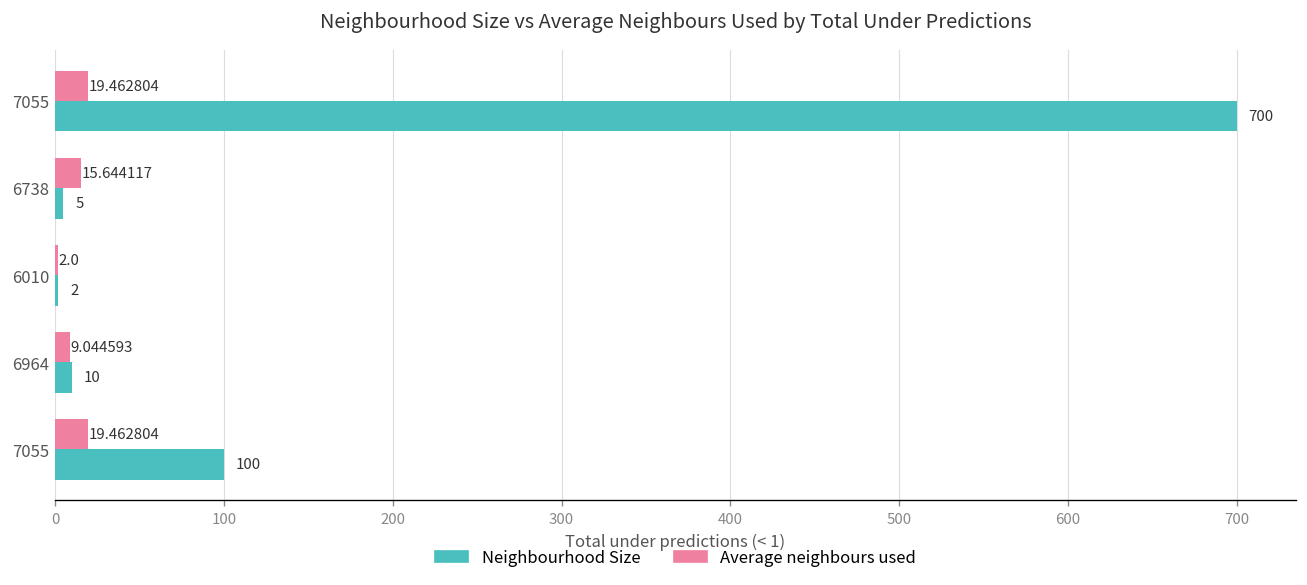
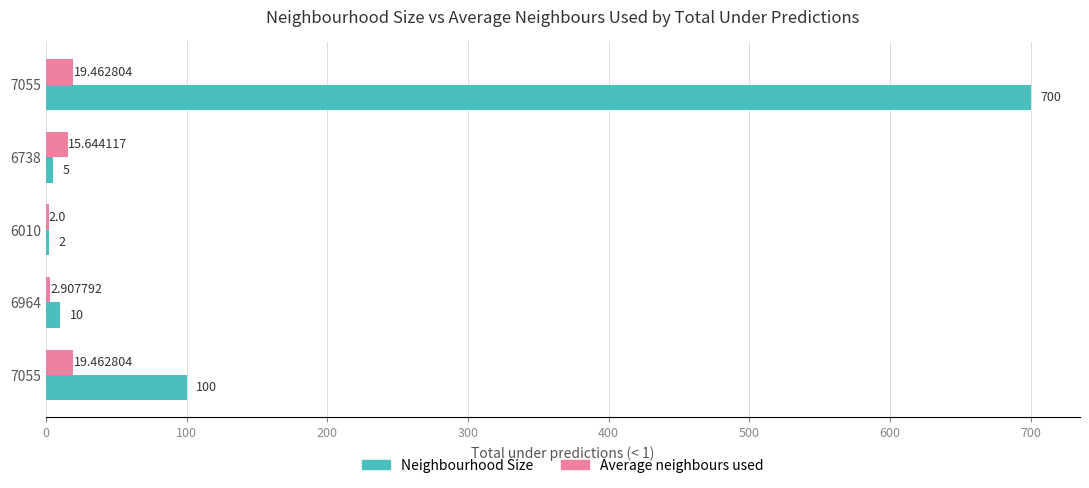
Average neighbours used, 6964: 9.044593 -> 2.907792
